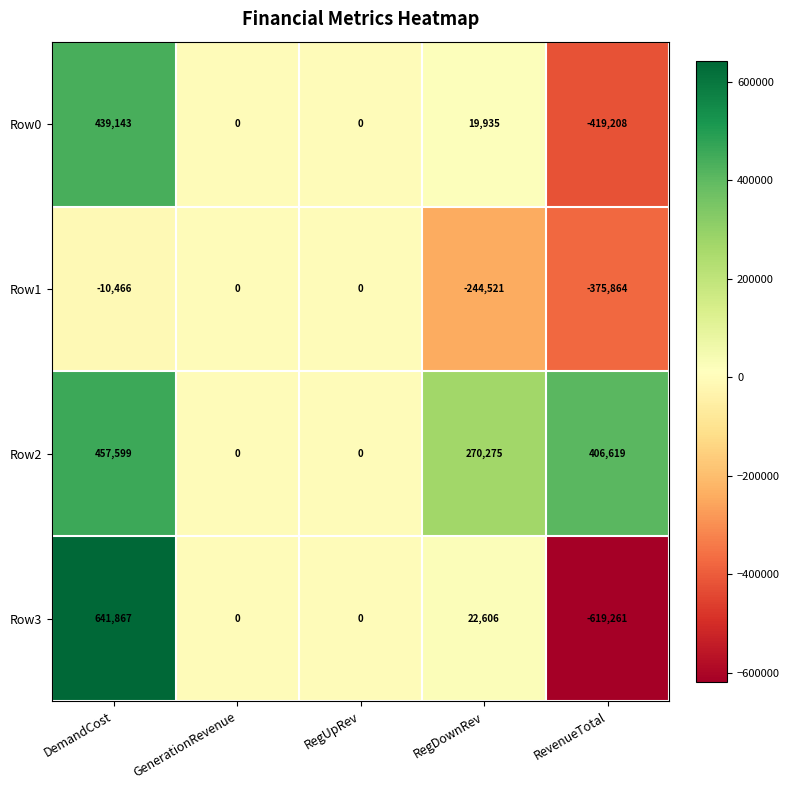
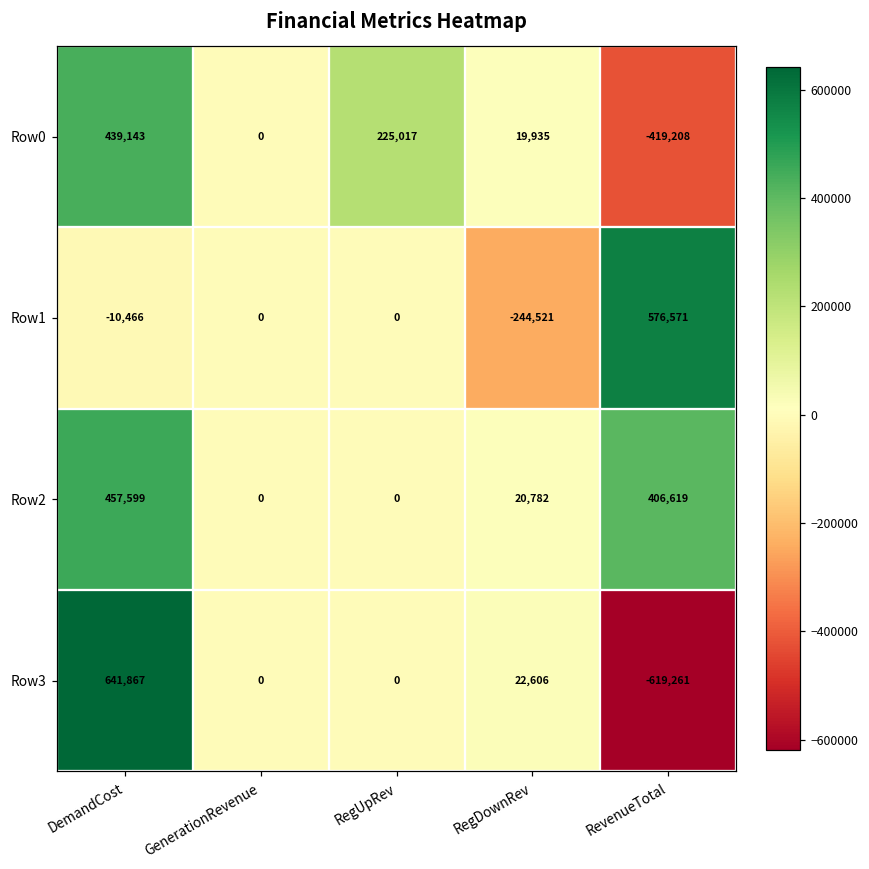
Row0, RegUpRev: 0 -> 225,017
Row1, RevenueTotal: -375,864 -> 576,571
Row2, RegDownRev: 270,275 -> 20,782
